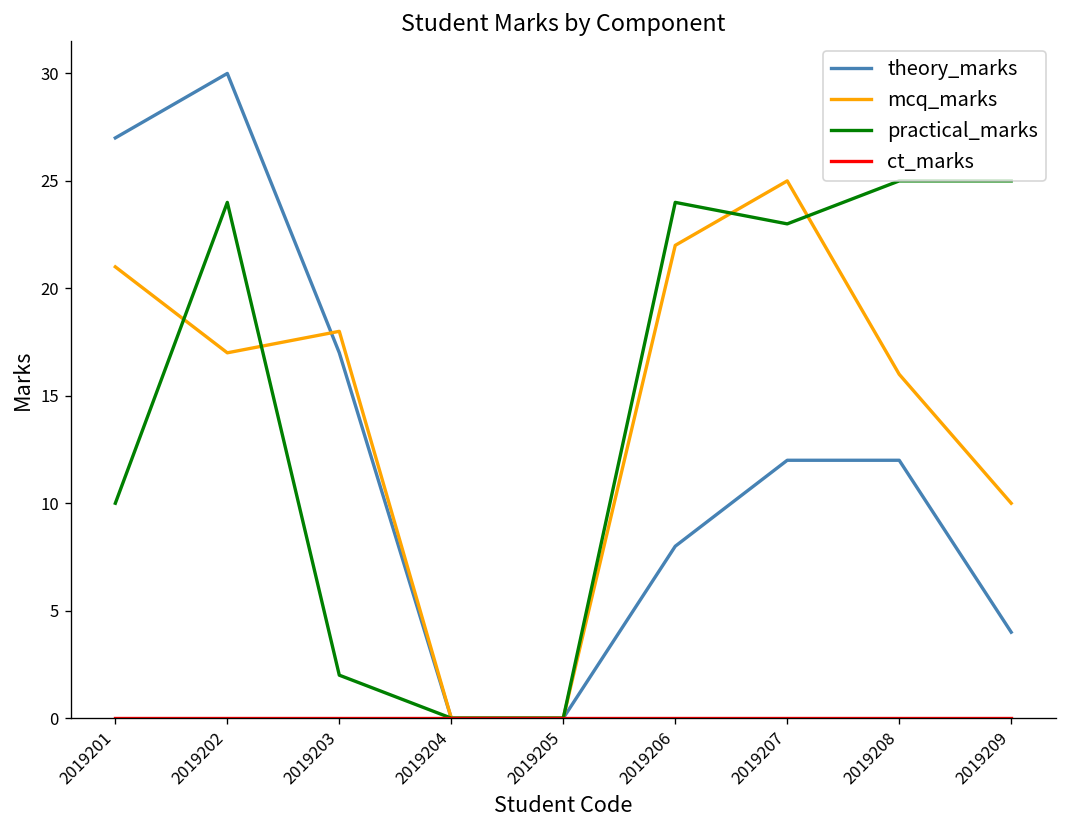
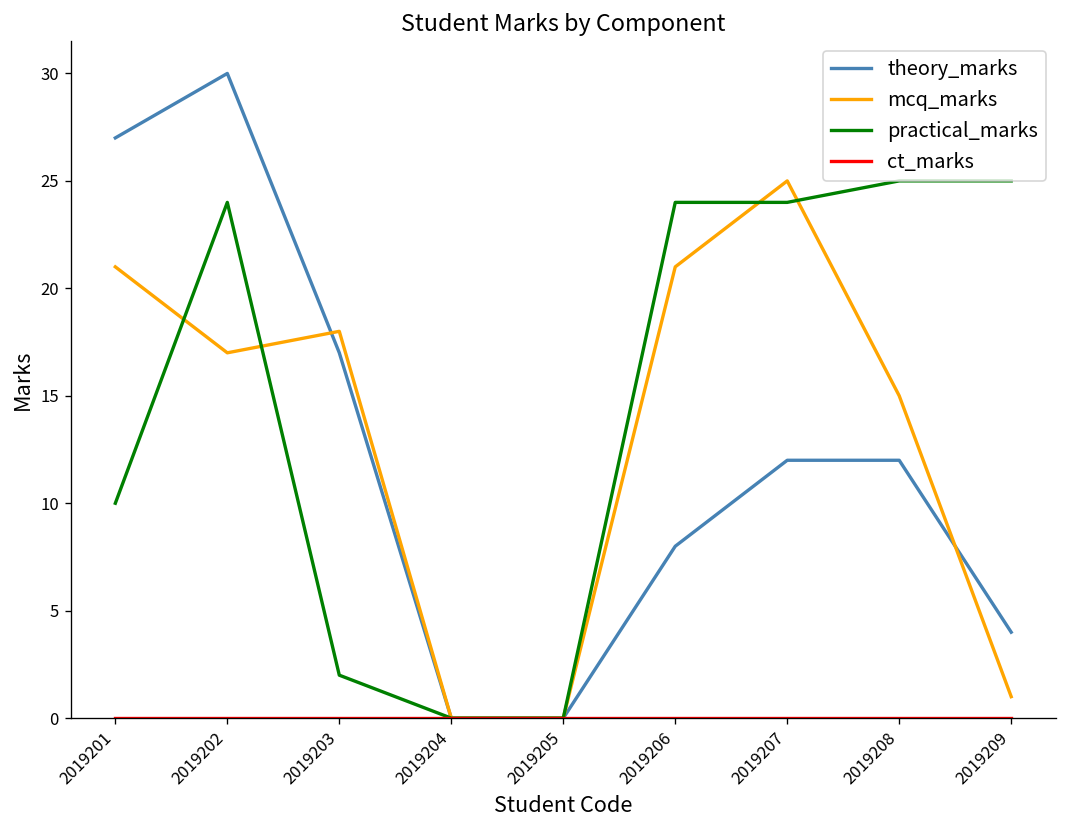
mcq_marks, 2019206: 22 -> 21
practical_marks, 2019207: 23 -> 24
mcq_marks, 2019208: 16 -> 15
mcq_marks, 2019209: 10 -> 1
